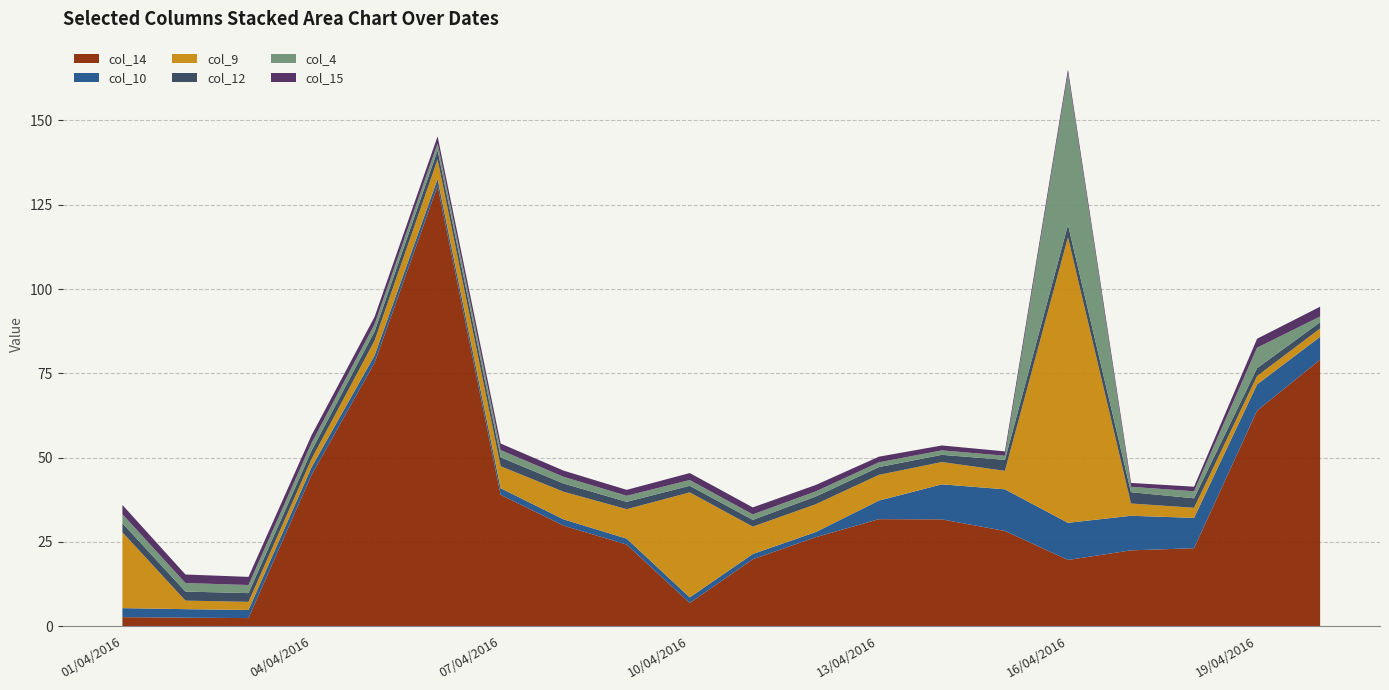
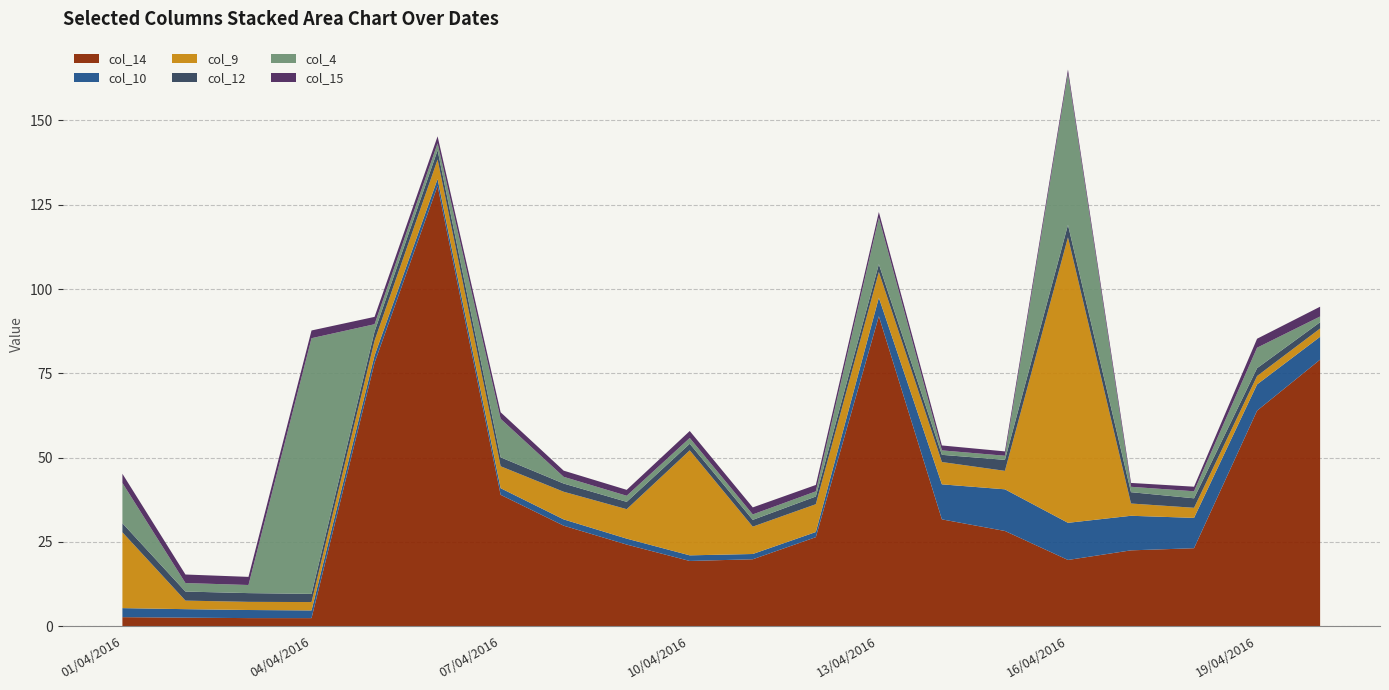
col_4, 01/04/2016: 3 -> 12
col_14, 04/04/2016: 45 -> 2
col_4, 04/04/2016: 2 -> 76
col_4, 07/04/2016: 2 -> 11
col_14, 10/04/2016: 7 -> 19
col_14, 13/04/2016: 32 -> 92
col_4, 13/04/2016: 1 -> 14
